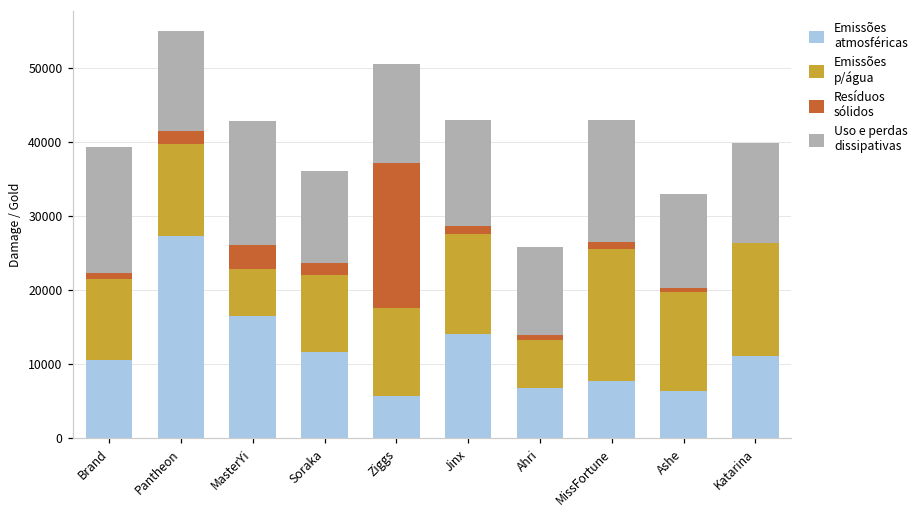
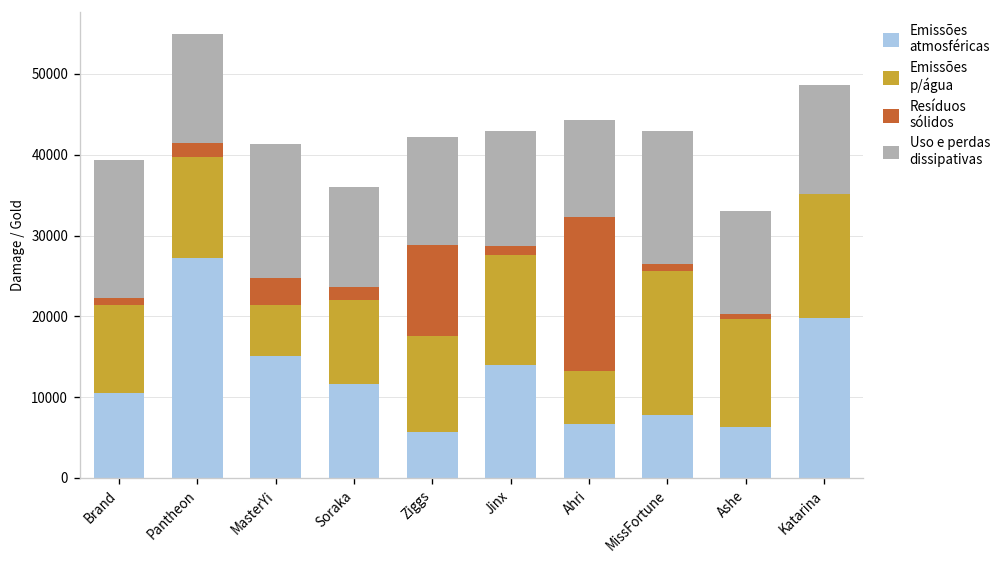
Emissões atmosféricas, MasterYi: 17000 -> 15000
Resíduos sólidos, Ziggs: 20000 -> 11000
Resíduos sólidos, Ahri: 1000 -> 19000
Emissões atmosféricas, Katarina: 11000 -> 20000
